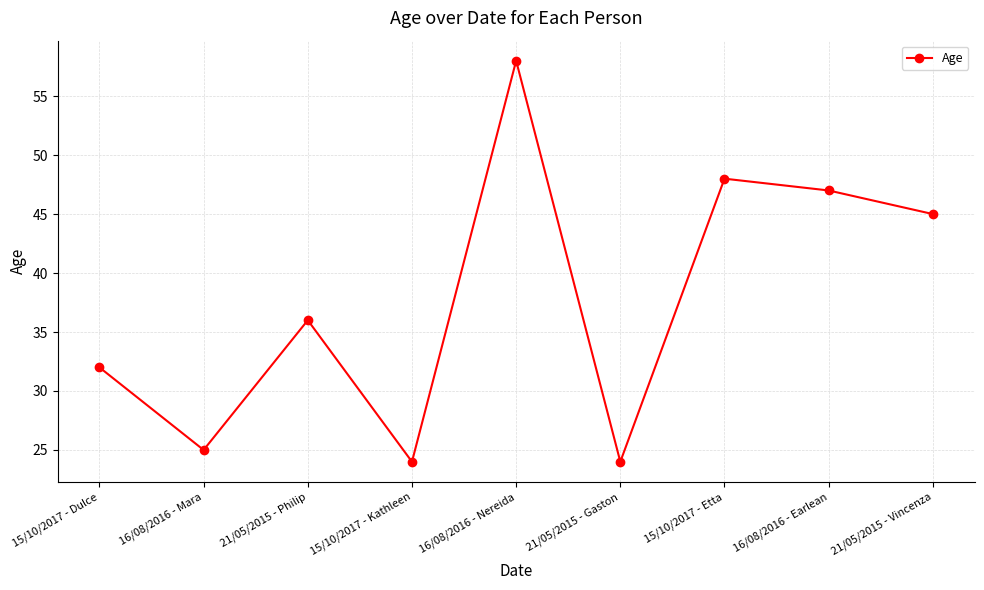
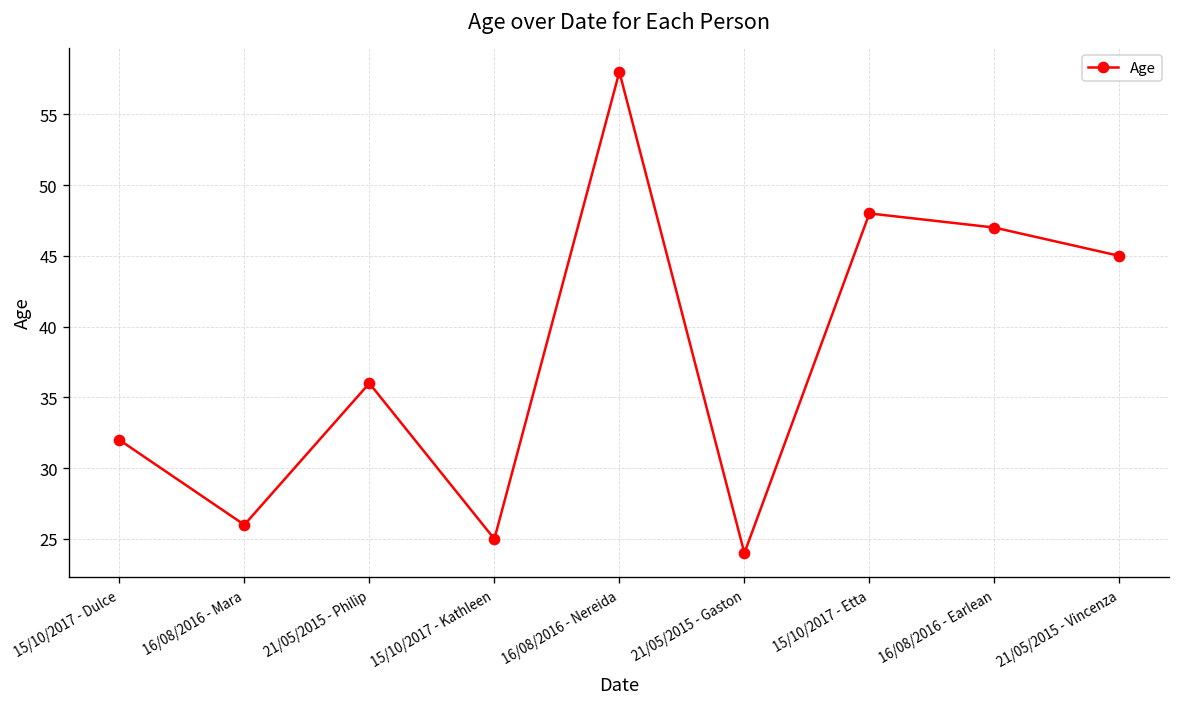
16/08/2016 - Mara: 25 -> 26
15/10/2017 - Kathleen: 24 -> 25
